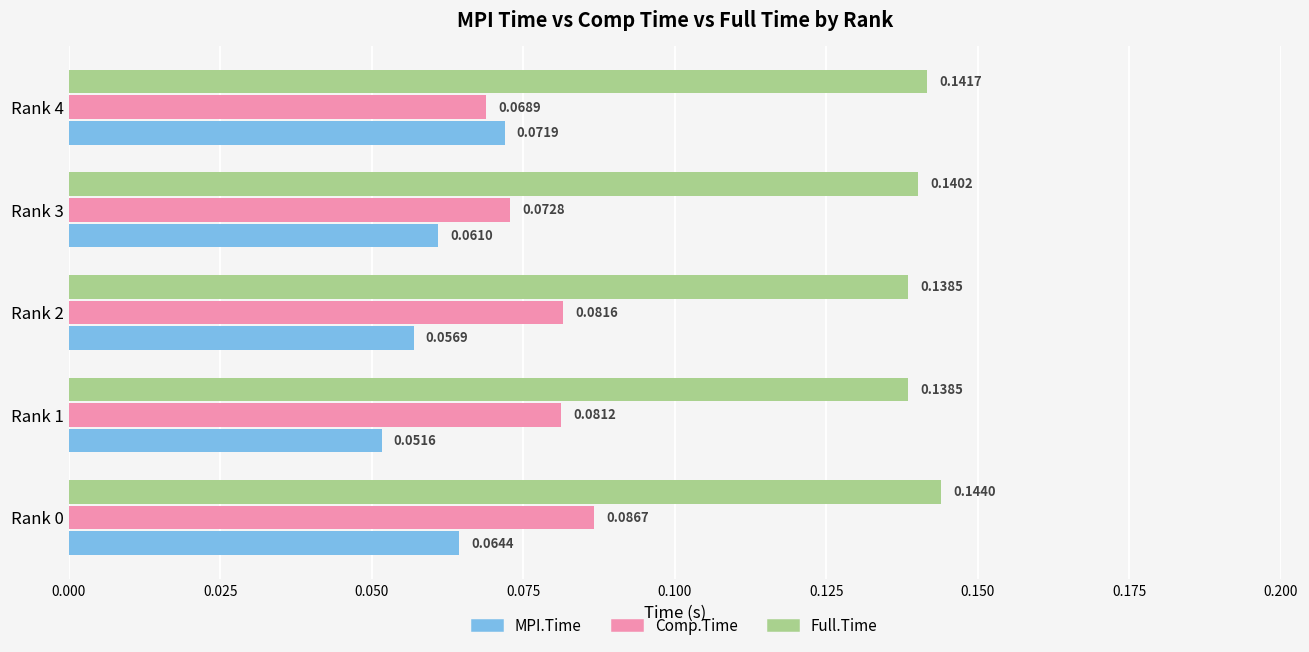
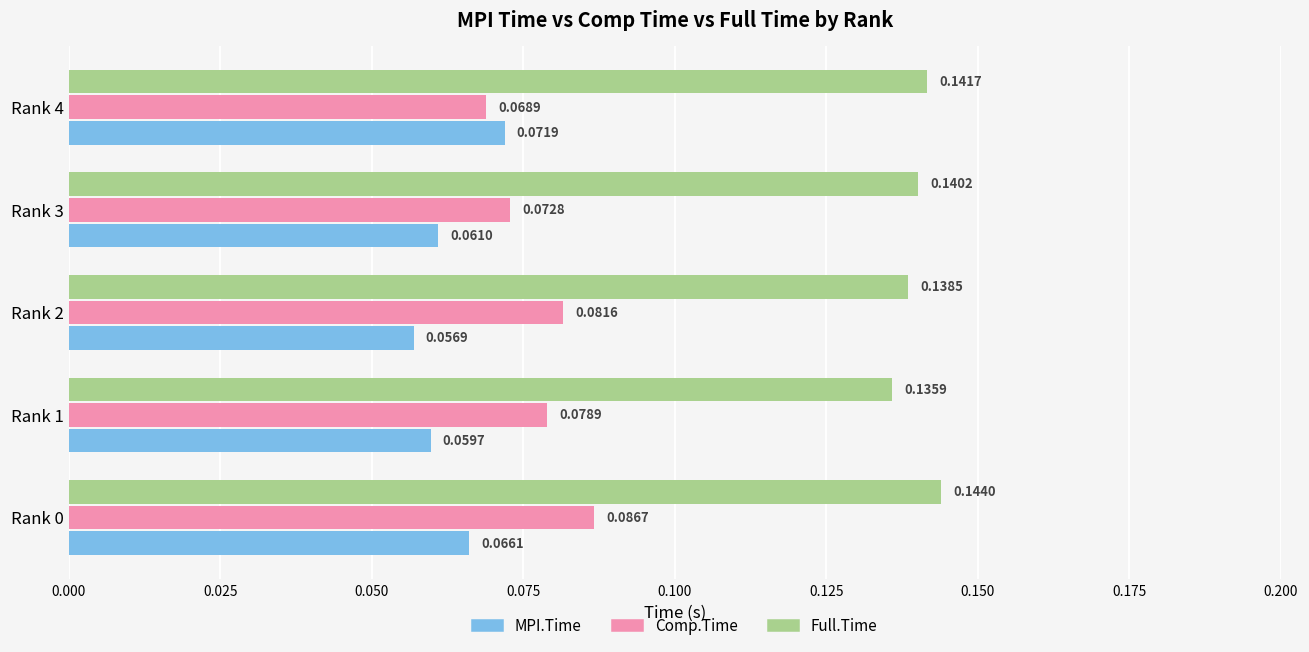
Full.Time, Rank 1: 0.1385 -> 0.1359
Comp.Time, Rank 1: 0.0812 -> 0.0789
MPI.Time, Rank 1: 0.0516 -> 0.0597
MPI.Time, Rank 0: 0.0644 -> 0.0661
